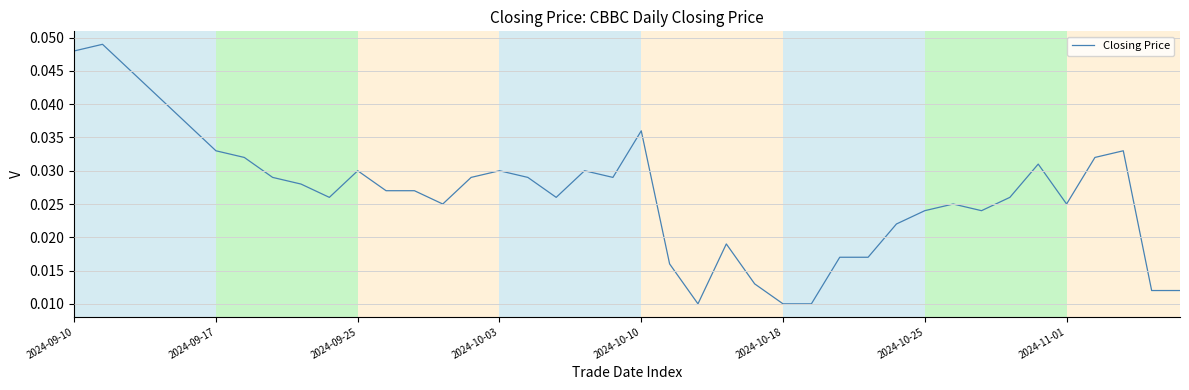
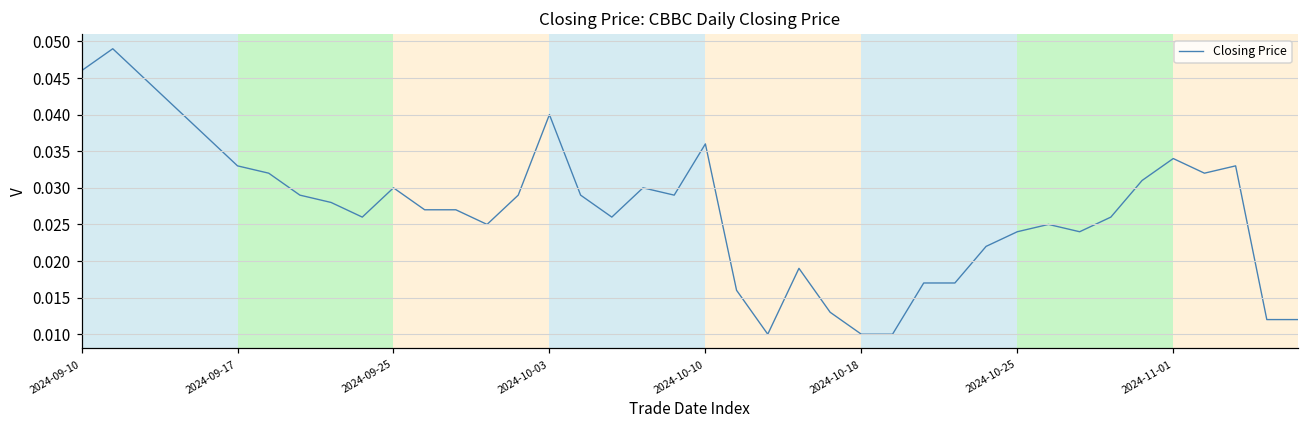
2024-09-10: 0.048 -> 0.046
2024-10-03: 0.03 -> 0.04
2024-11-01: 0.025 -> 0.034
